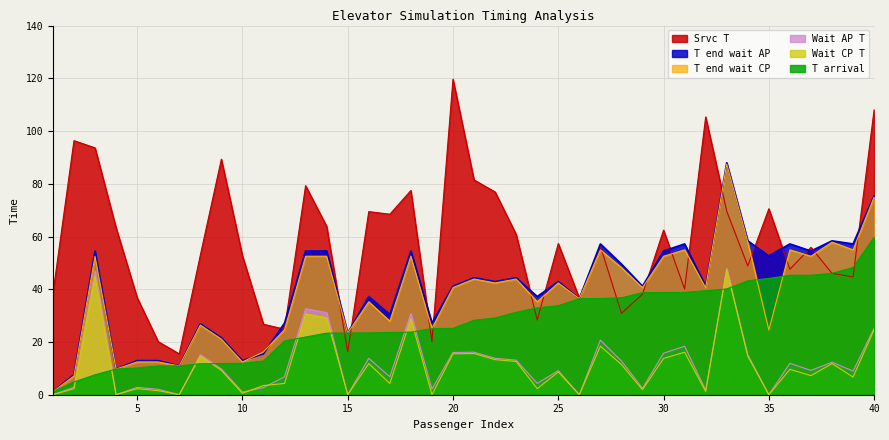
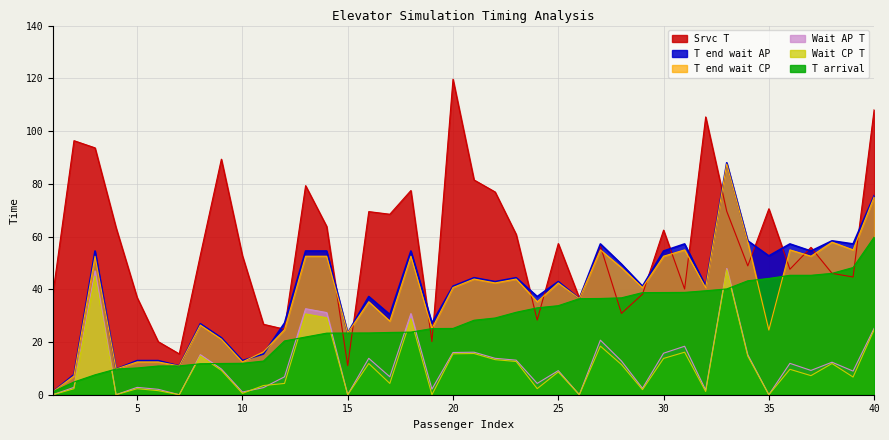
Srvc T, 15: 16 -> 11
